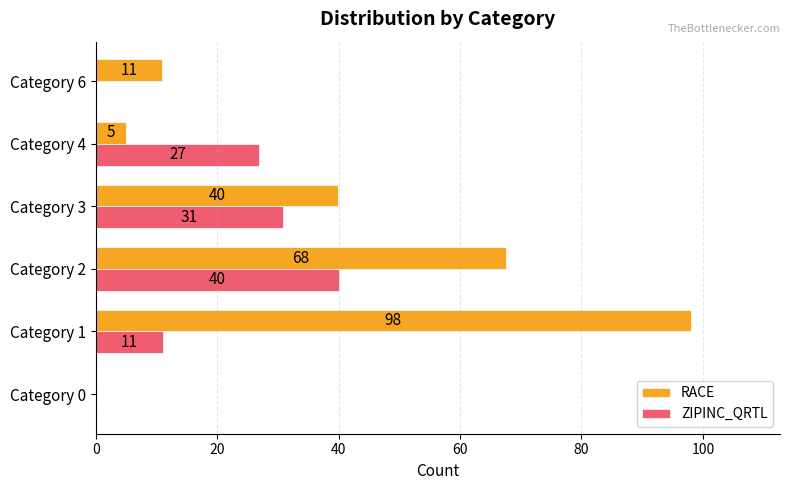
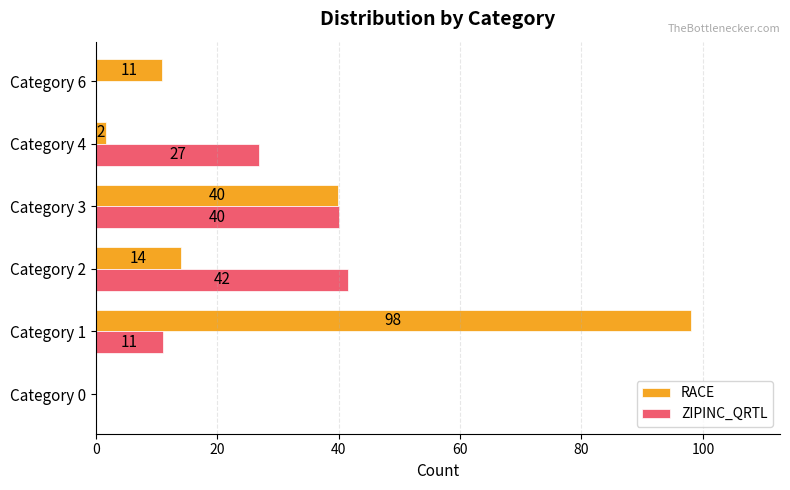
RACE, Category 4: 5 -> 2
ZIPINC_QRTL, Category 3: 31 -> 40
RACE, Category 2: 68 -> 14
ZIPINC_QRTL, Category 2: 40 -> 42
